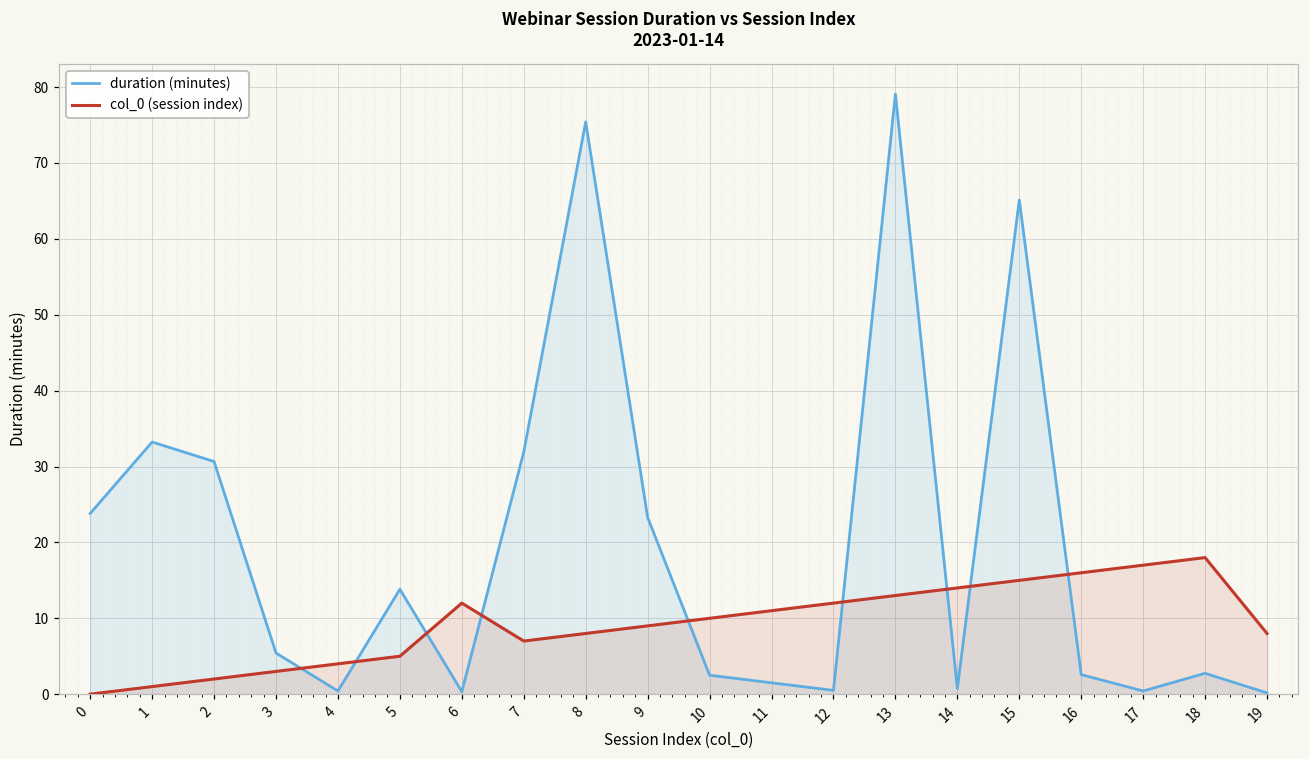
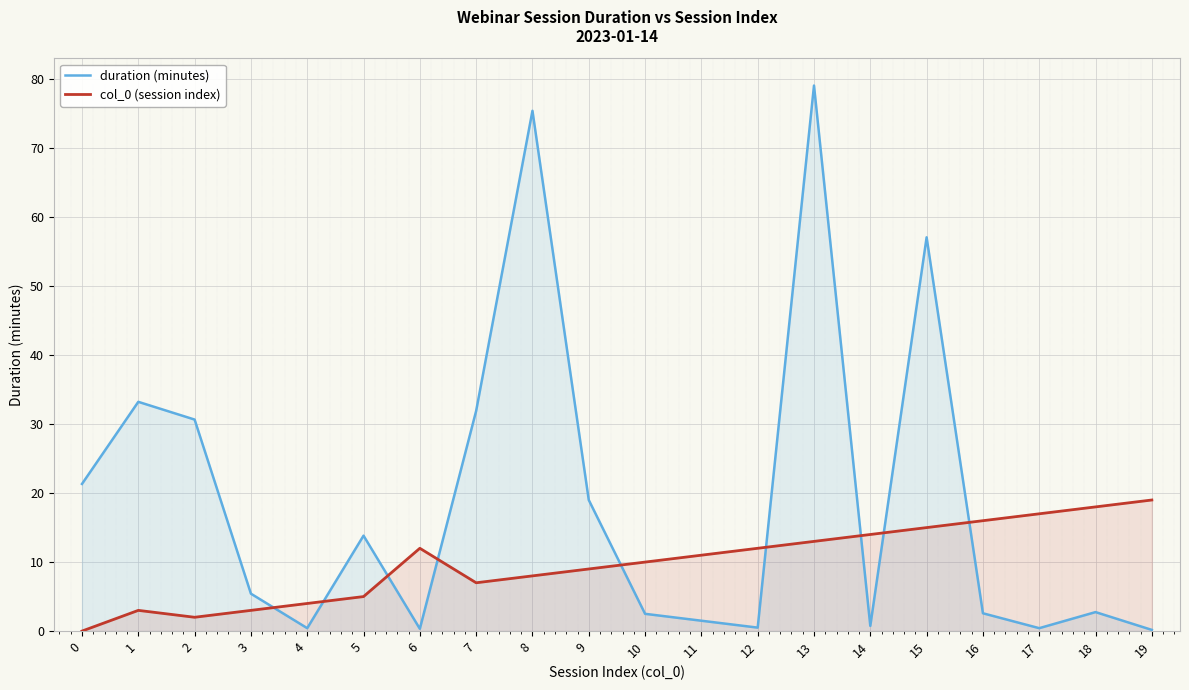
duration (minutes), 0: 24 -> 21
col_0 (session index), 1: 1 -> 3
duration (minutes), 9: 23 -> 19
duration (minutes), 15: 65 -> 57
col_0 (session index), 19: 8 -> 19
